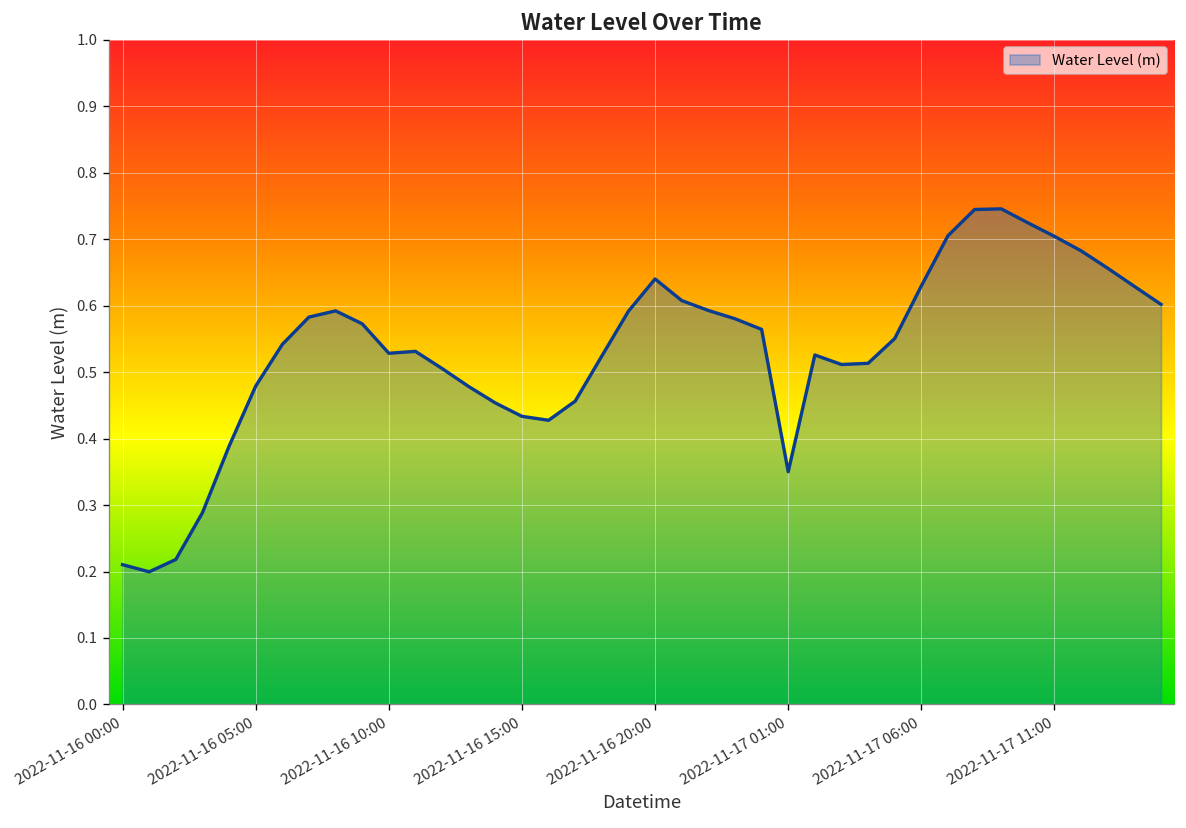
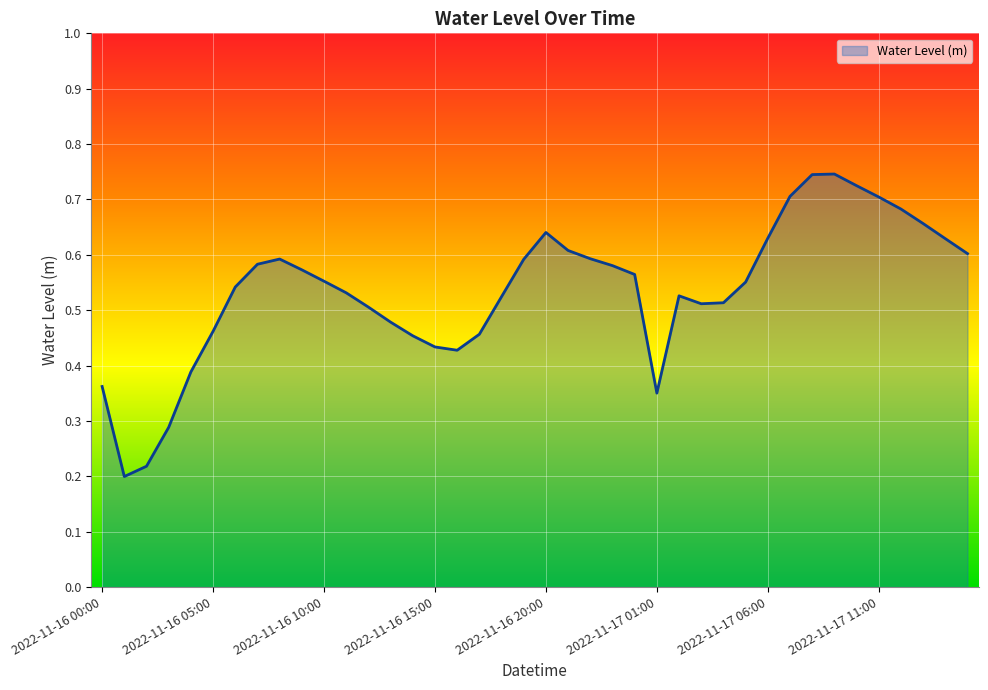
2022-11-16 00:00: 0.21 -> 0.36
2022-11-16 05:00: 0.48 -> 0.46
2022-11-16 10:00: 0.53 -> 0.55
